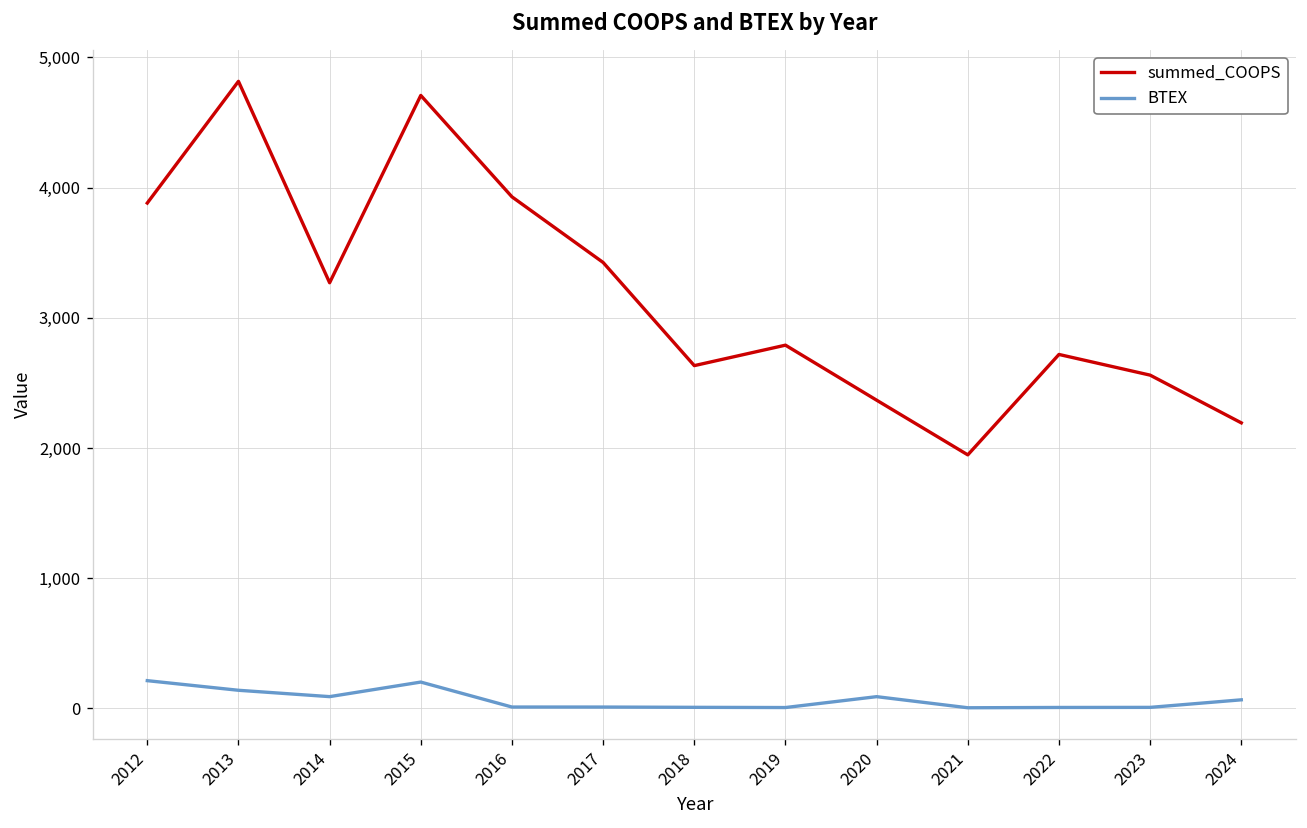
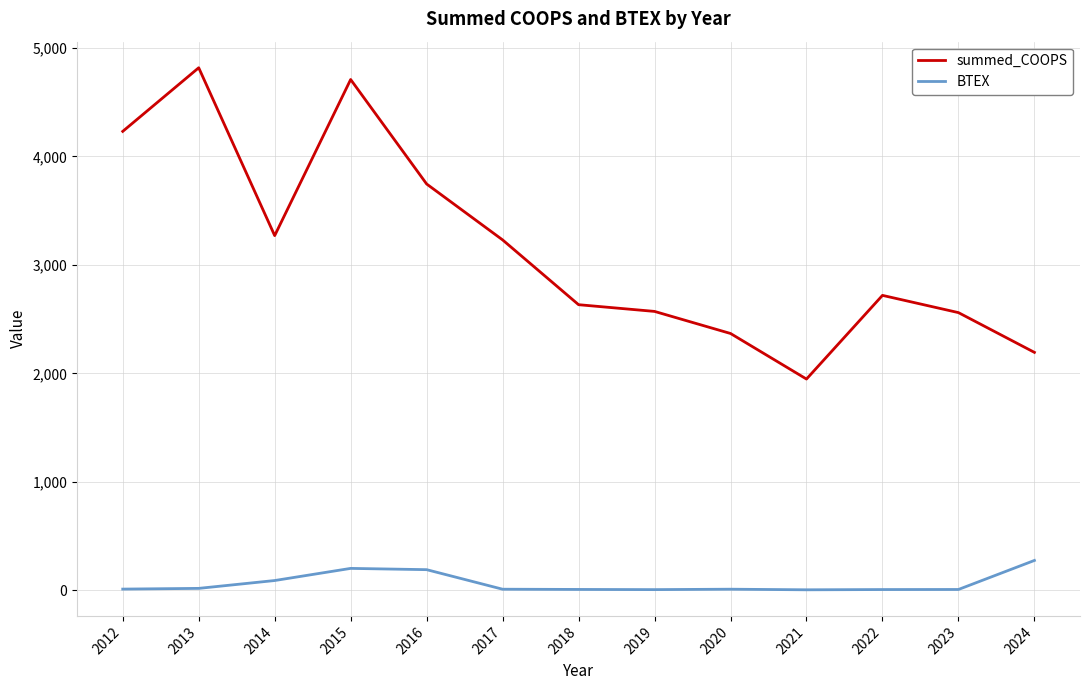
summed_COOPS, 2012: 3,880 -> 4,230
BTEX, 2012: 210 -> 10
BTEX, 2013: 140 -> 20
summed_COOPS, 2016: 3,930 -> 3,750
BTEX, 2016: 10 -> 190
summed_COOPS, 2017: 3,430 -> 3,230
summed_COOPS, 2019: 2,790 -> 2,570
BTEX, 2020: 90 -> 10
BTEX, 2024: 70 -> 280
